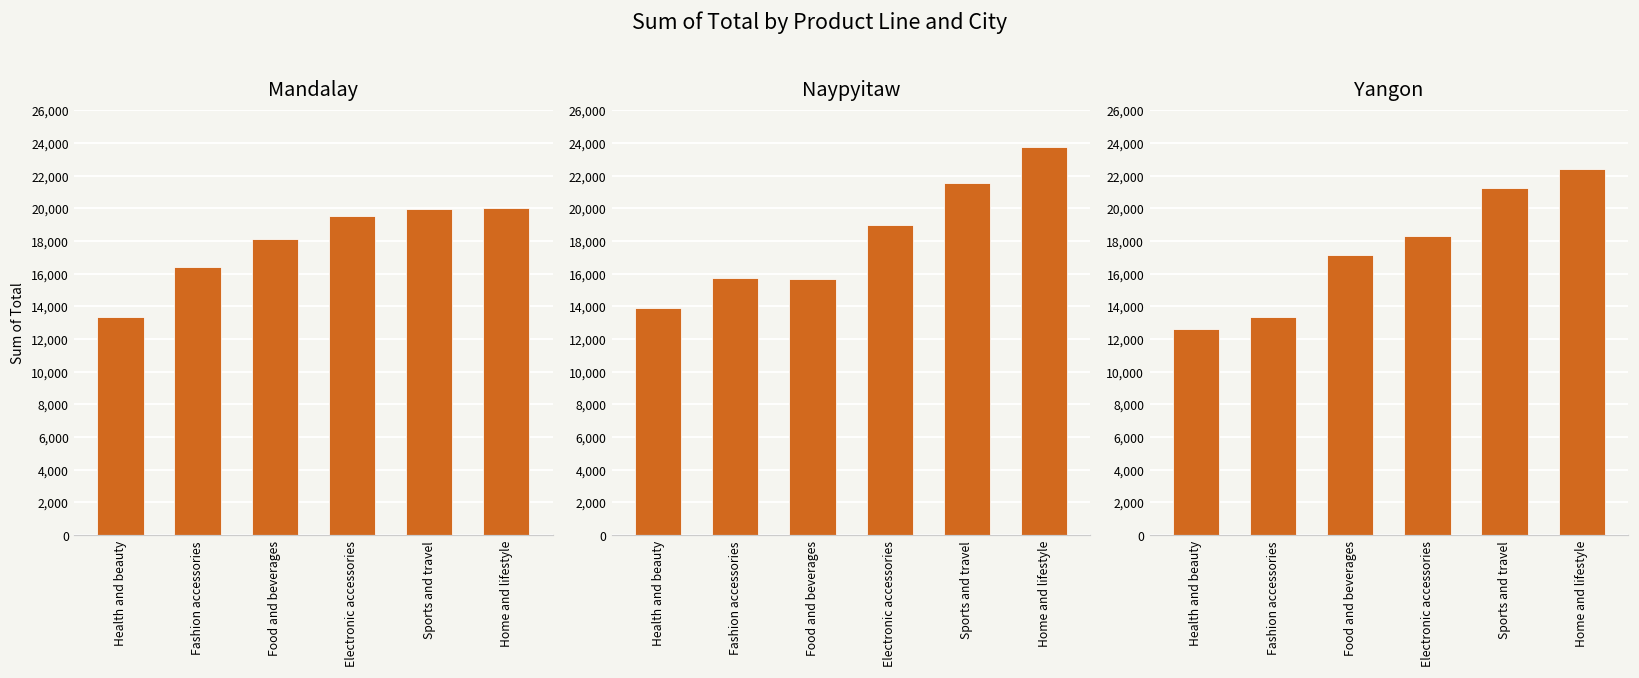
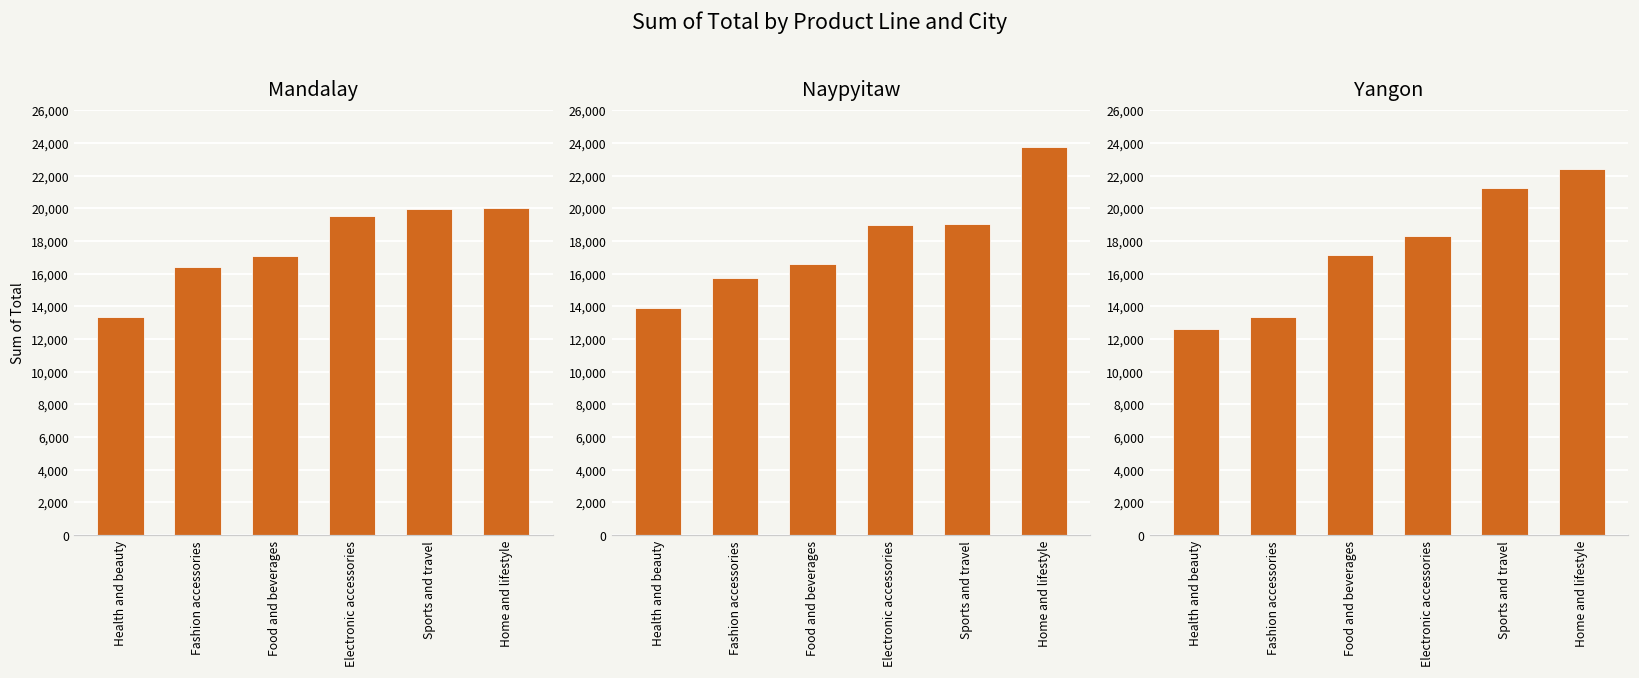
Mandalay, Food and beverages: 18,100 -> 17,100
Naypyitaw, Food and beverages: 15,600 -> 16,600
Naypyitaw, Sports and travel: 21,600 -> 19,100
